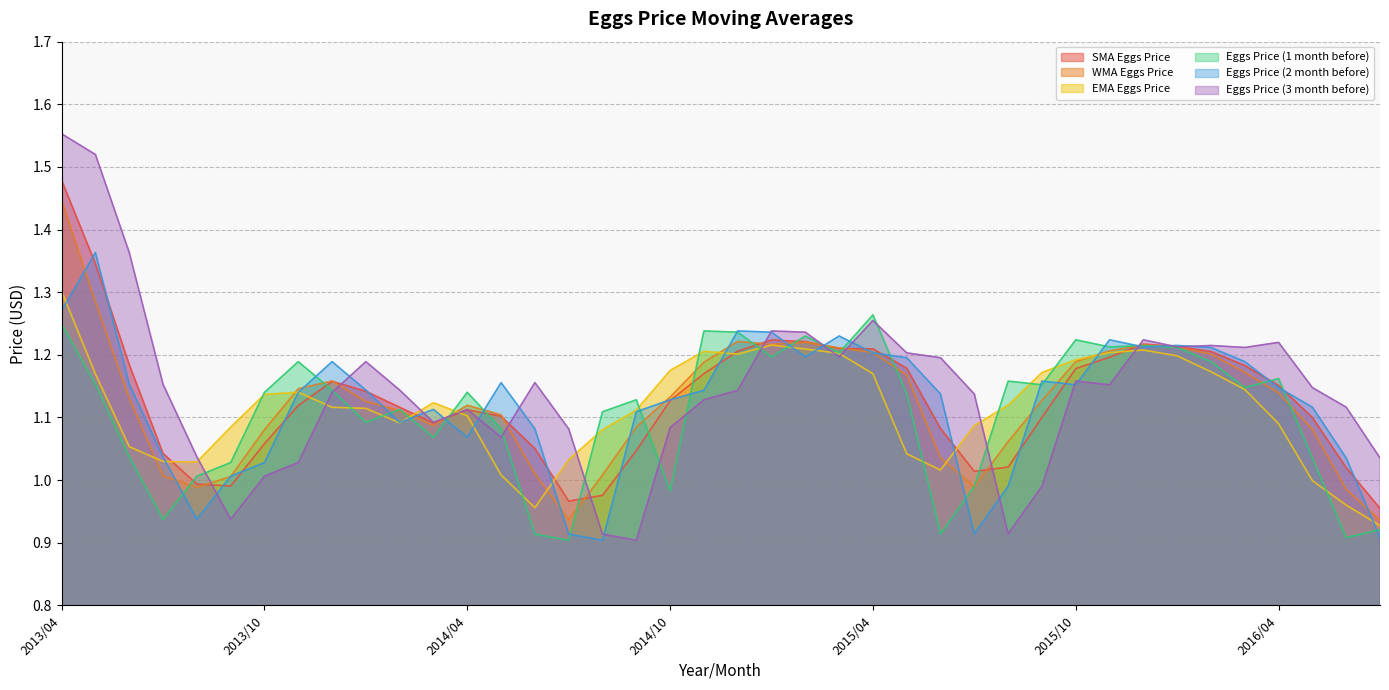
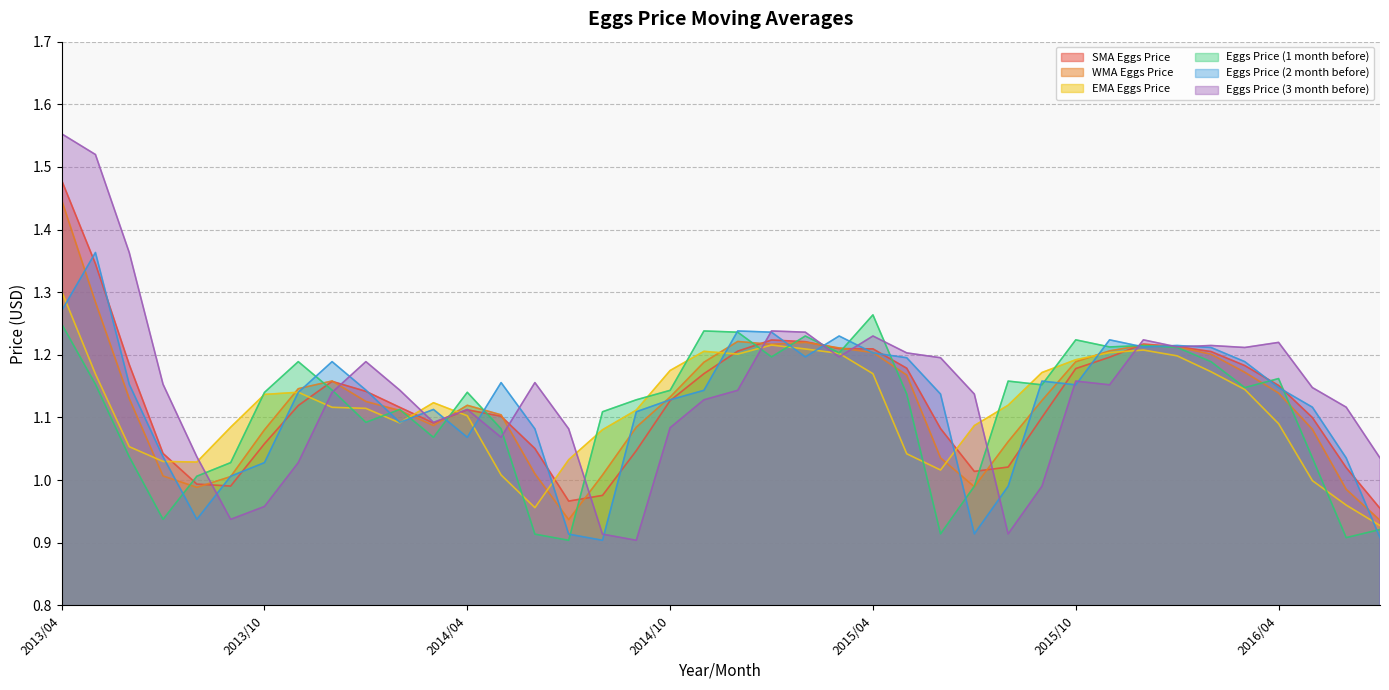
Eggs Price (3 month before), 2013/10: 1.01 -> 0.96
Eggs Price (1 month before), 2014/10: 0.98 -> 1.14
Eggs Price (3 month before), 2015/04: 1.25 -> 1.23
